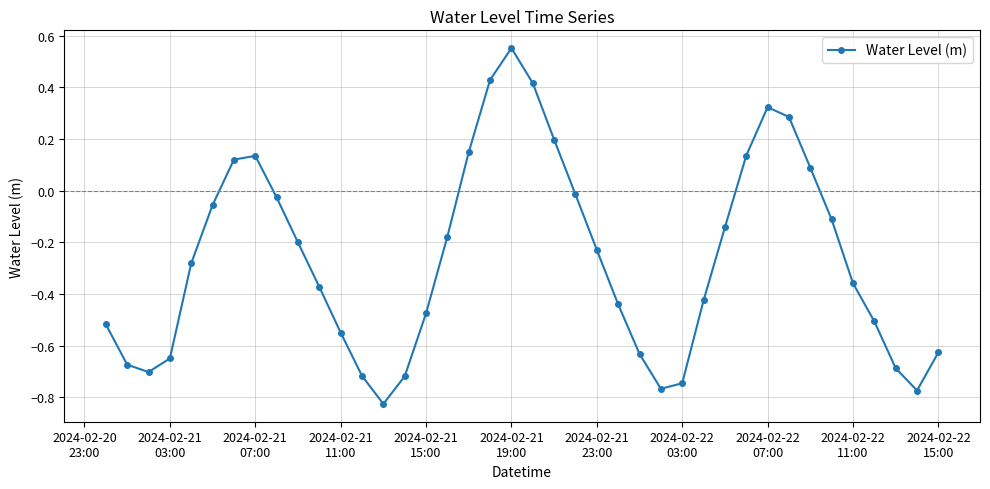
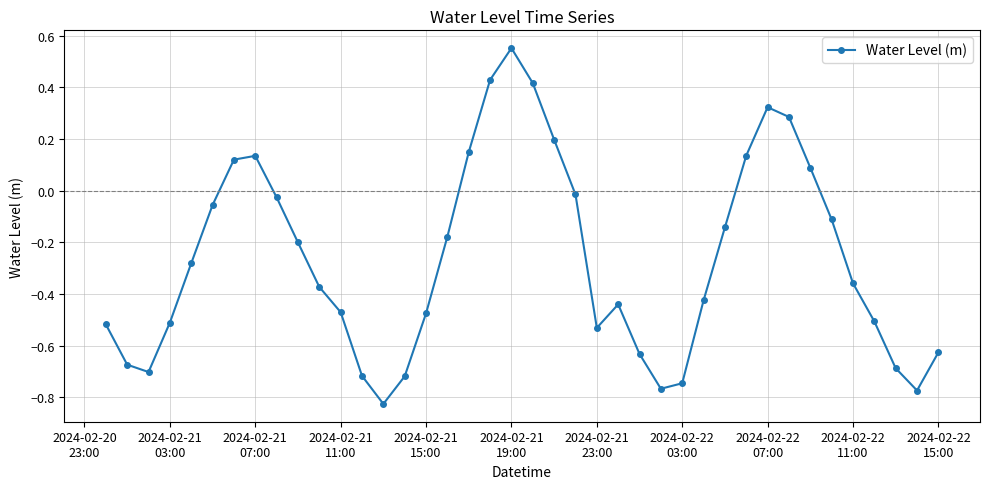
2024-02-21 03:00: -0.65 -> -0.51
2024-02-21 11:00: -0.55 -> -0.47
2024-02-21 23:00: -0.23 -> -0.53
